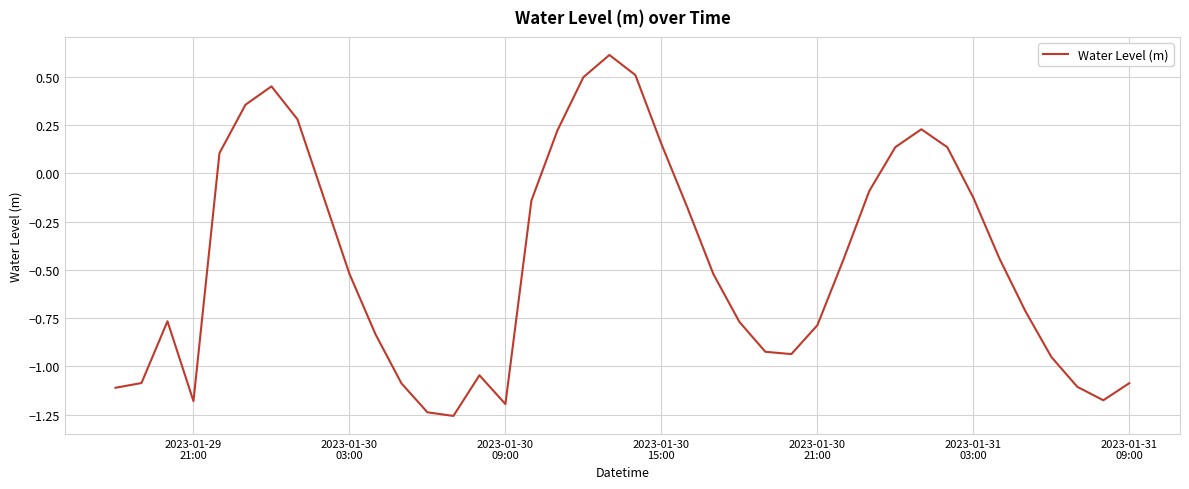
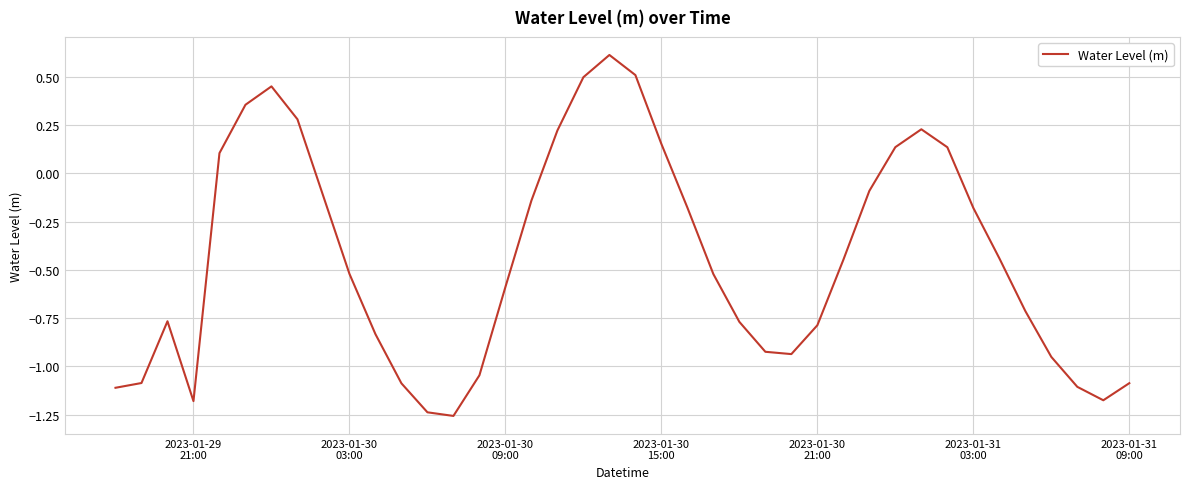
2023-01-30 09:00: -1.20 -> -0.59
2023-01-31 03:00: -0.13 -> -0.18
